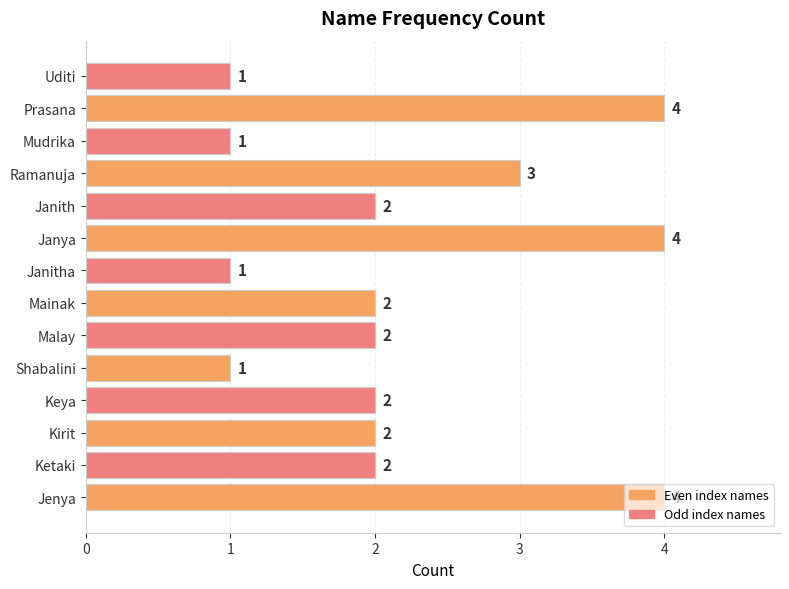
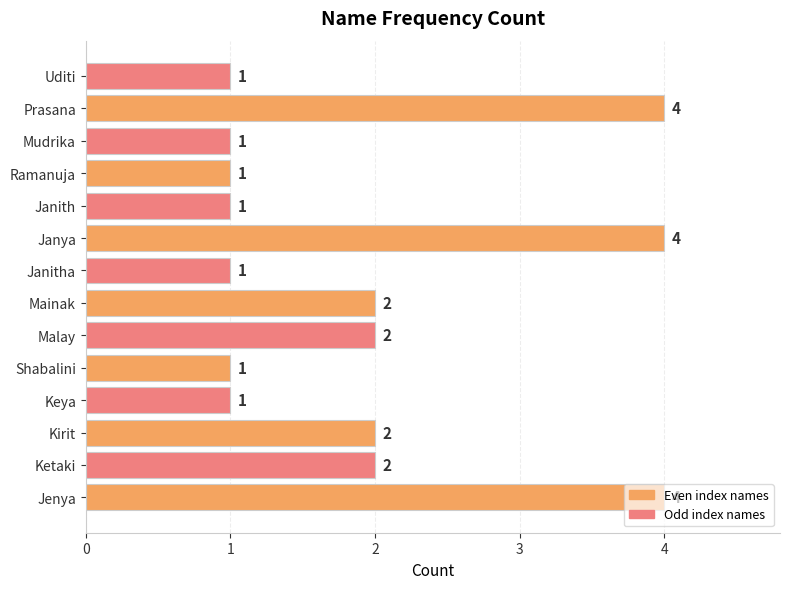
Ramanuja: 3 -> 1
Janith: 2 -> 1
Keya: 2 -> 1
